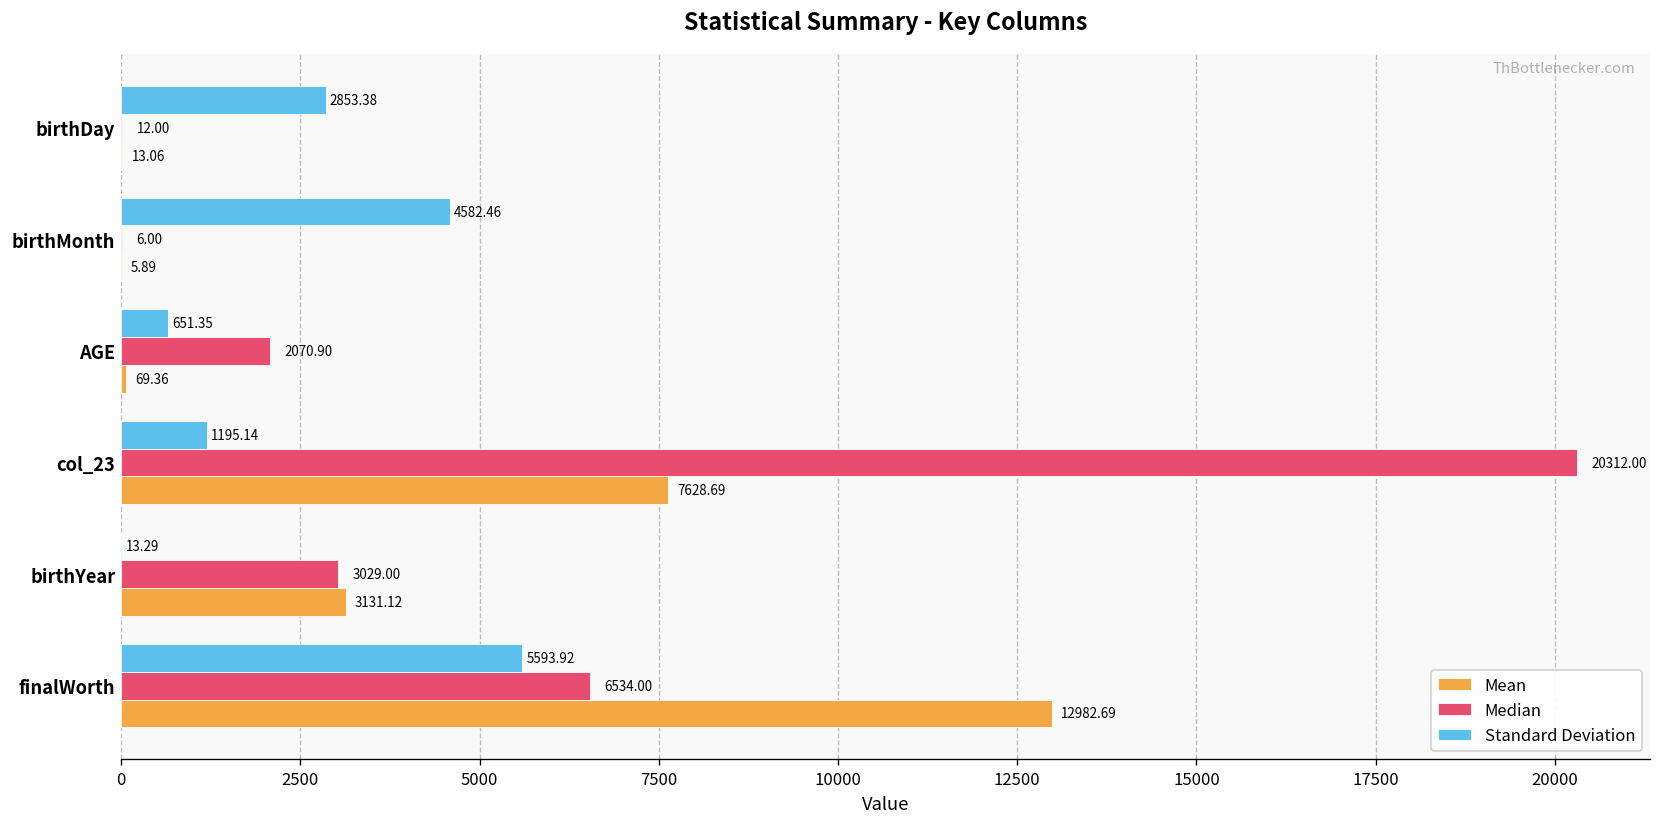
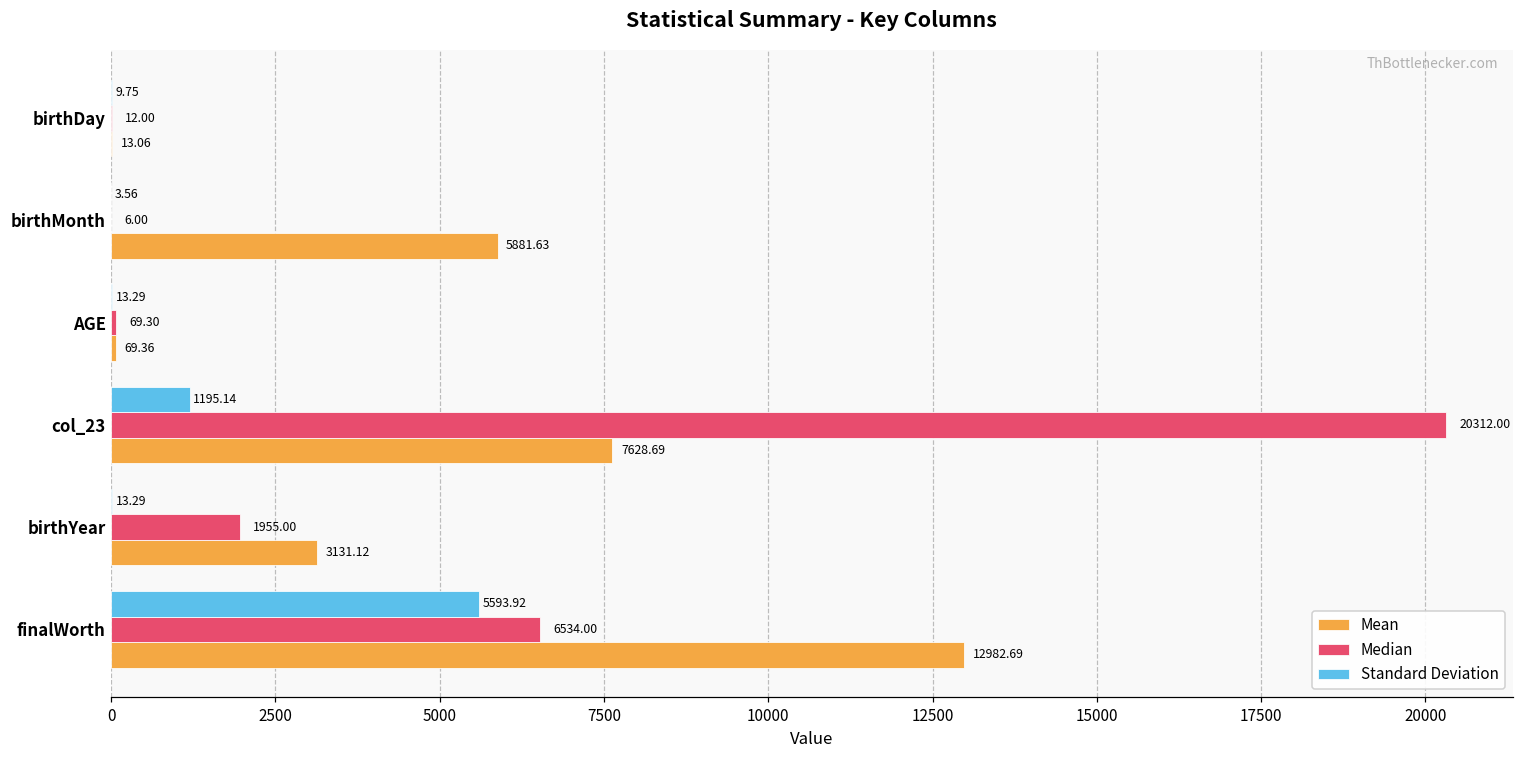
Standard Deviation, birthDay: 2853.38 -> 9.75
Standard Deviation, birthMonth: 4582.46 -> 3.56
Mean, birthMonth: 5.89 -> 5881.63
Standard Deviation, AGE: 651.35 -> 13.29
Median, AGE: 2070.90 -> 69.30
Median, birthYear: 3029.00 -> 1955.00
